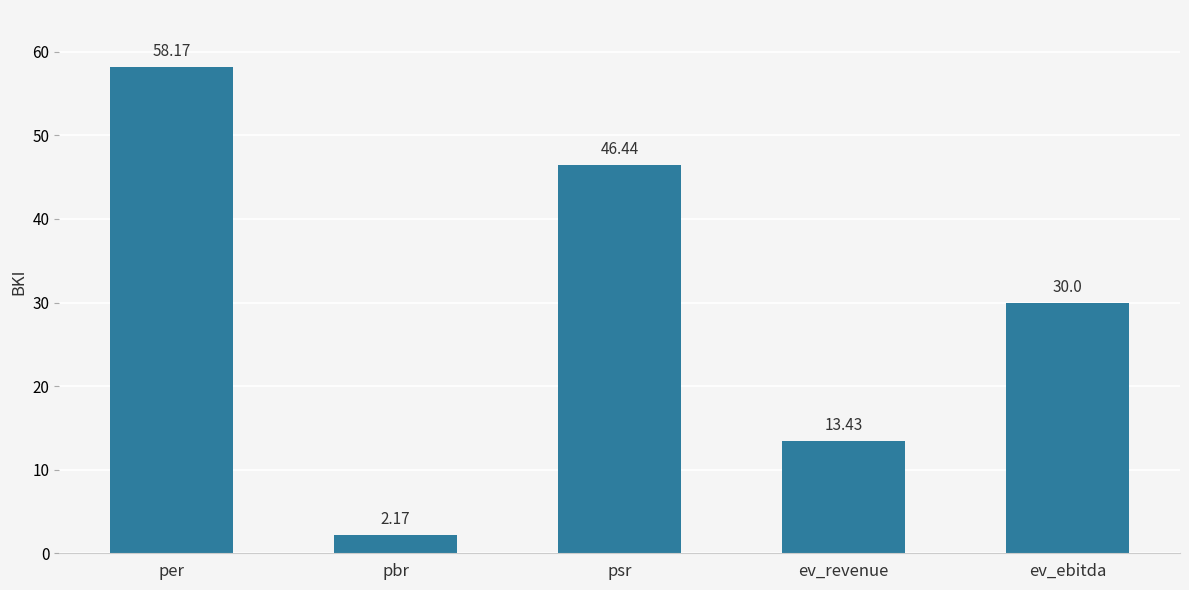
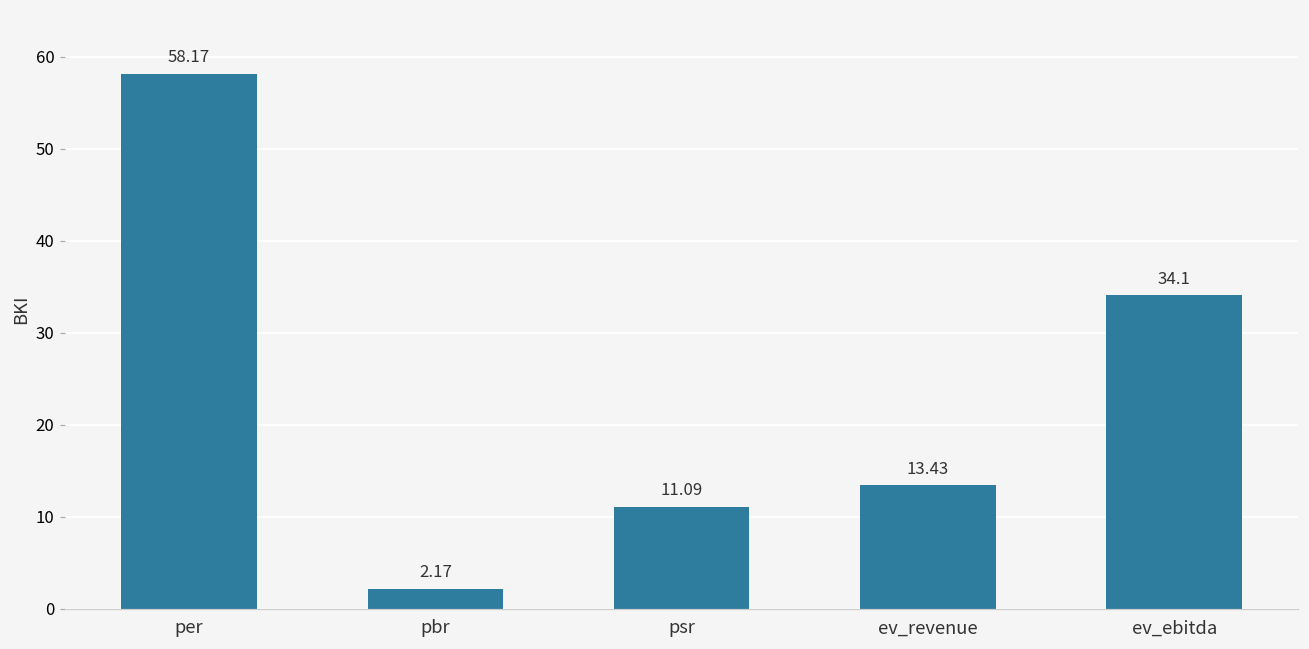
psr: 46.44 -> 11.09
ev_ebitda: 30.0 -> 34.1
